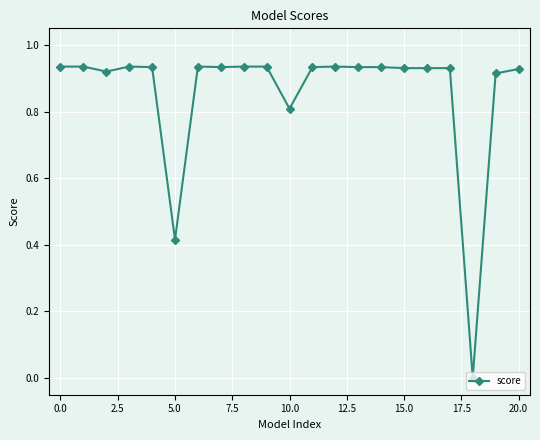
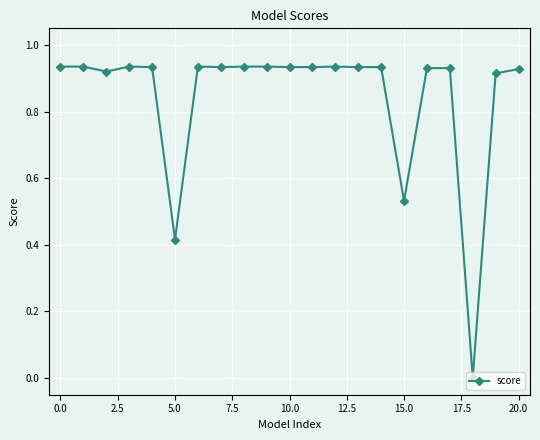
10.0: 0.81 -> 0.93
15.0: 0.93 -> 0.53
